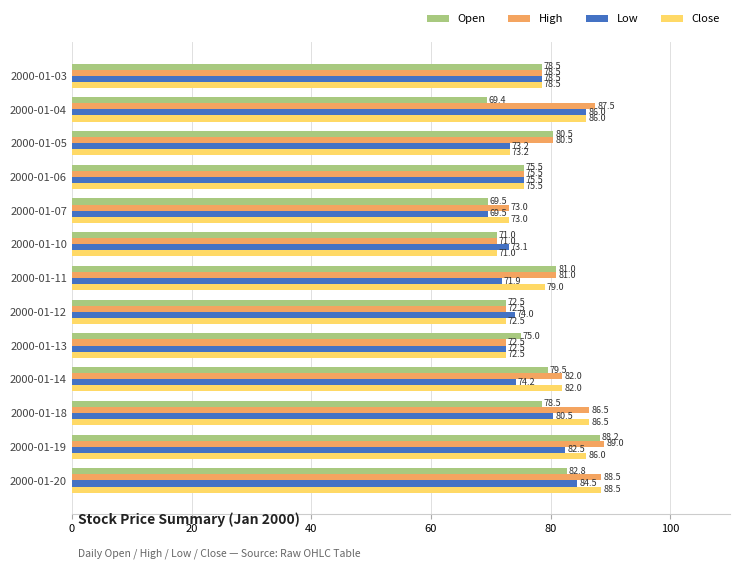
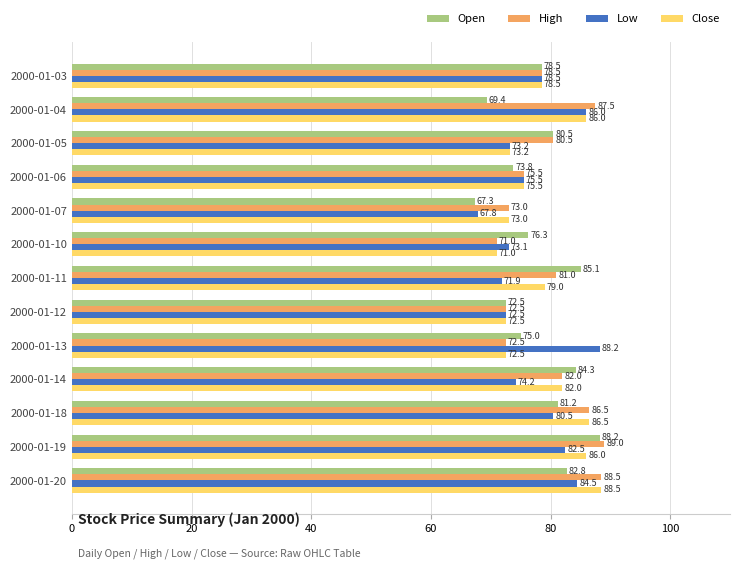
Open, 2000-01-06: 75.5 -> 73.8
Open, 2000-01-07: 69.5 -> 67.3
Low, 2000-01-07: 69.5 -> 67.8
Open, 2000-01-10: 71.0 -> 76.3
Open, 2000-01-11: 81.0 -> 85.1
Low, 2000-01-12: 74.0 -> 72.5
Low, 2000-01-13: 72.5 -> 88.2
Open, 2000-01-14: 79.5 -> 84.3
Open, 2000-01-18: 78.5 -> 81.2
